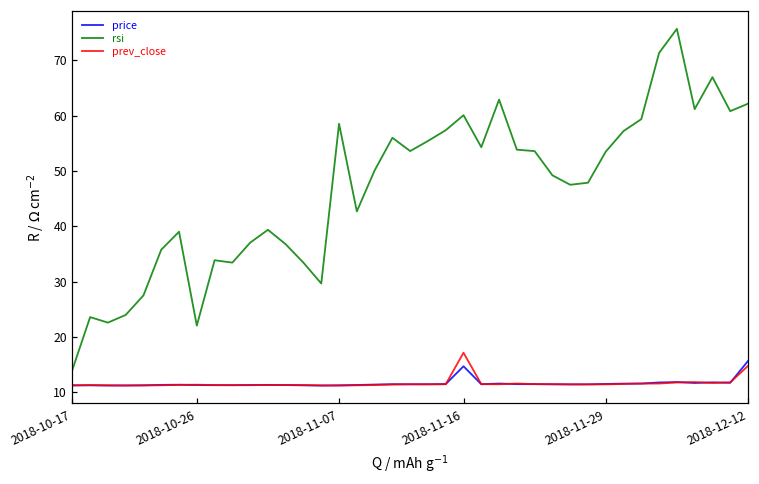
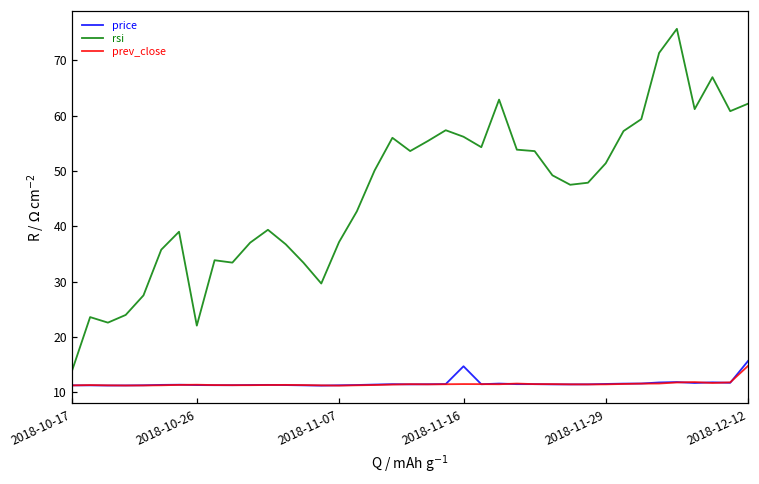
rsi, 2018-11-07: 59 -> 37
rsi, 2018-11-16: 60 -> 56
prev_close, 2018-11-16: 17 -> 11
rsi, 2018-11-29: 54 -> 51
